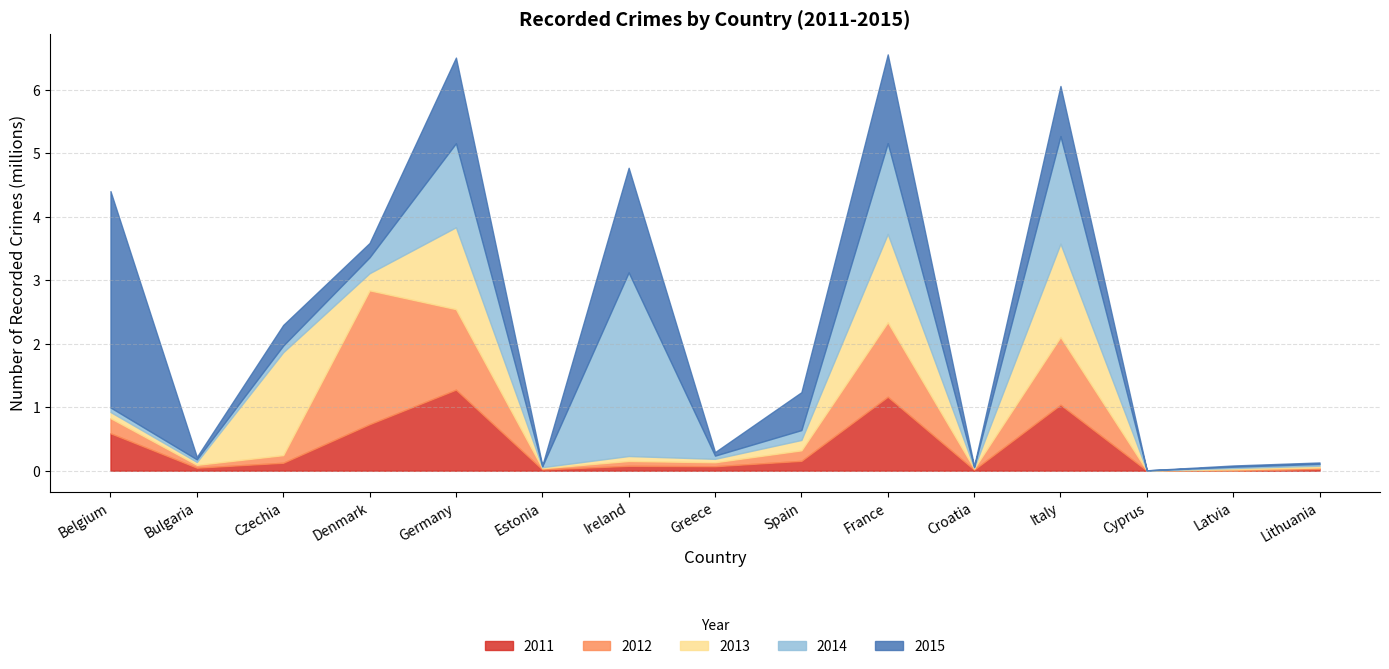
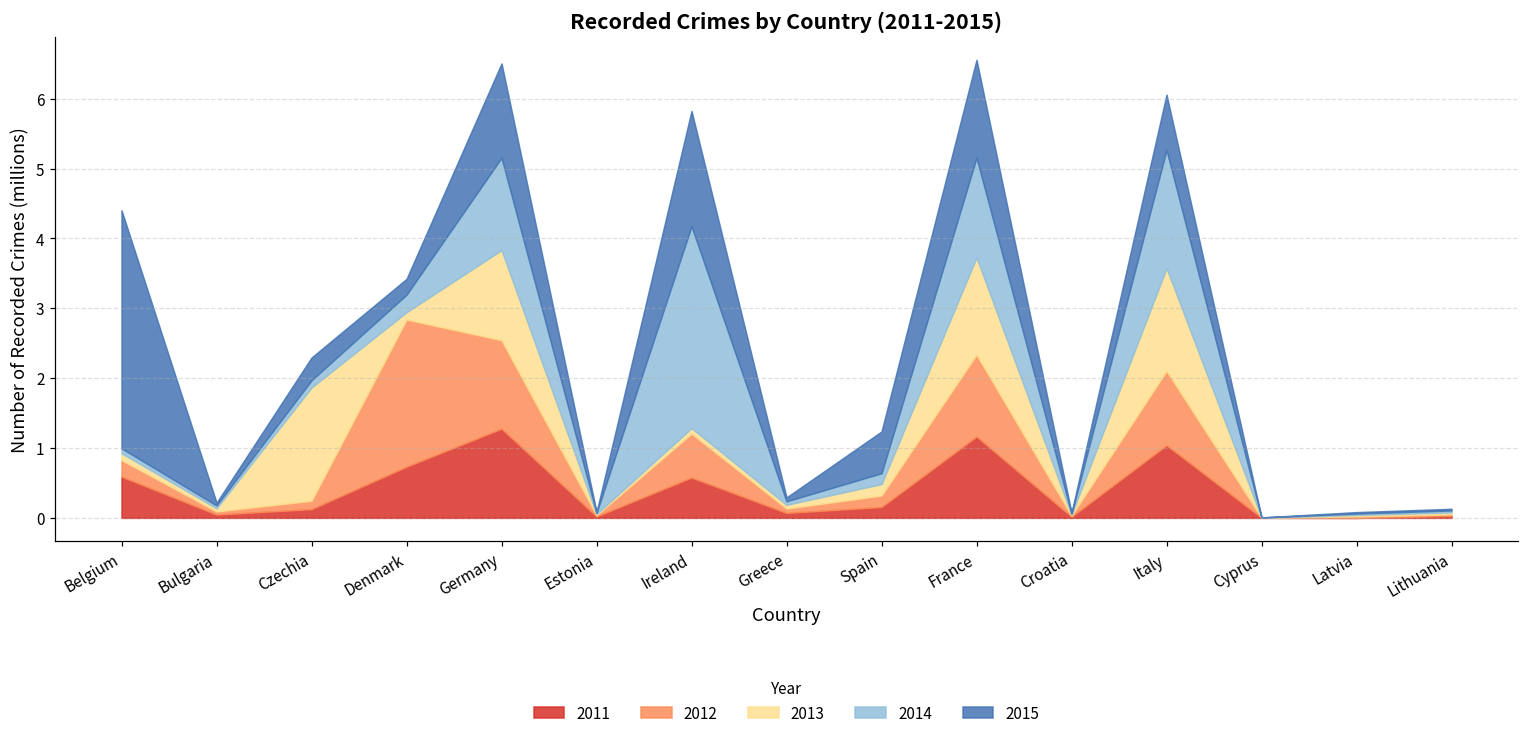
2013, Denmark: 0.3 -> 0.1
2011, Ireland: 0.1 -> 0.6
2012, Ireland: 0.1 -> 0.6
